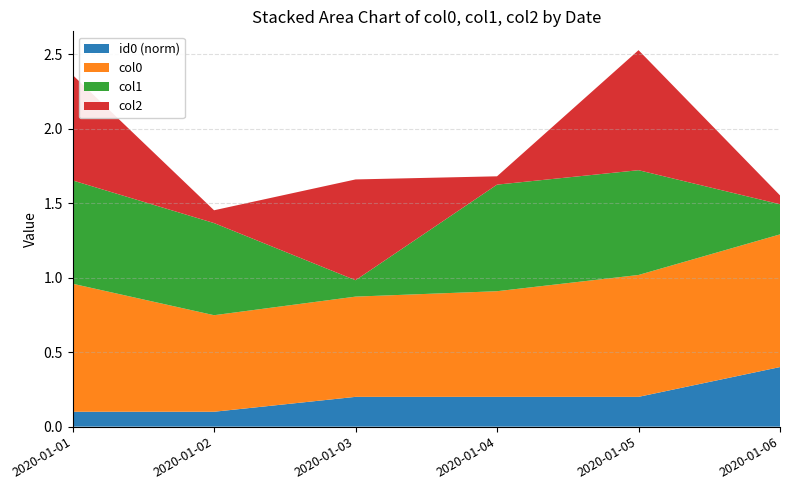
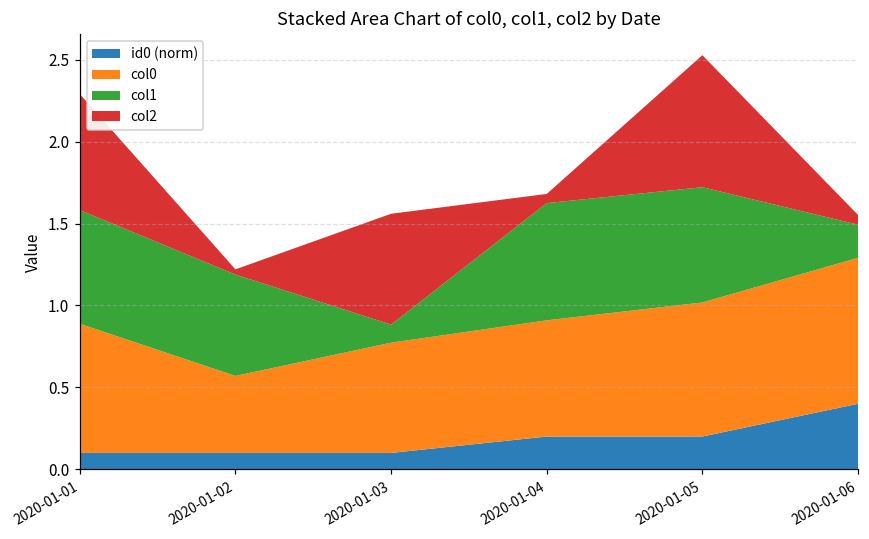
col0, 2020-01-01: 0.86 -> 0.79
col0, 2020-01-02: 0.65 -> 0.47
col2, 2020-01-02: 0.09 -> 0.03
id0 (norm), 2020-01-03: 0.2 -> 0.1
